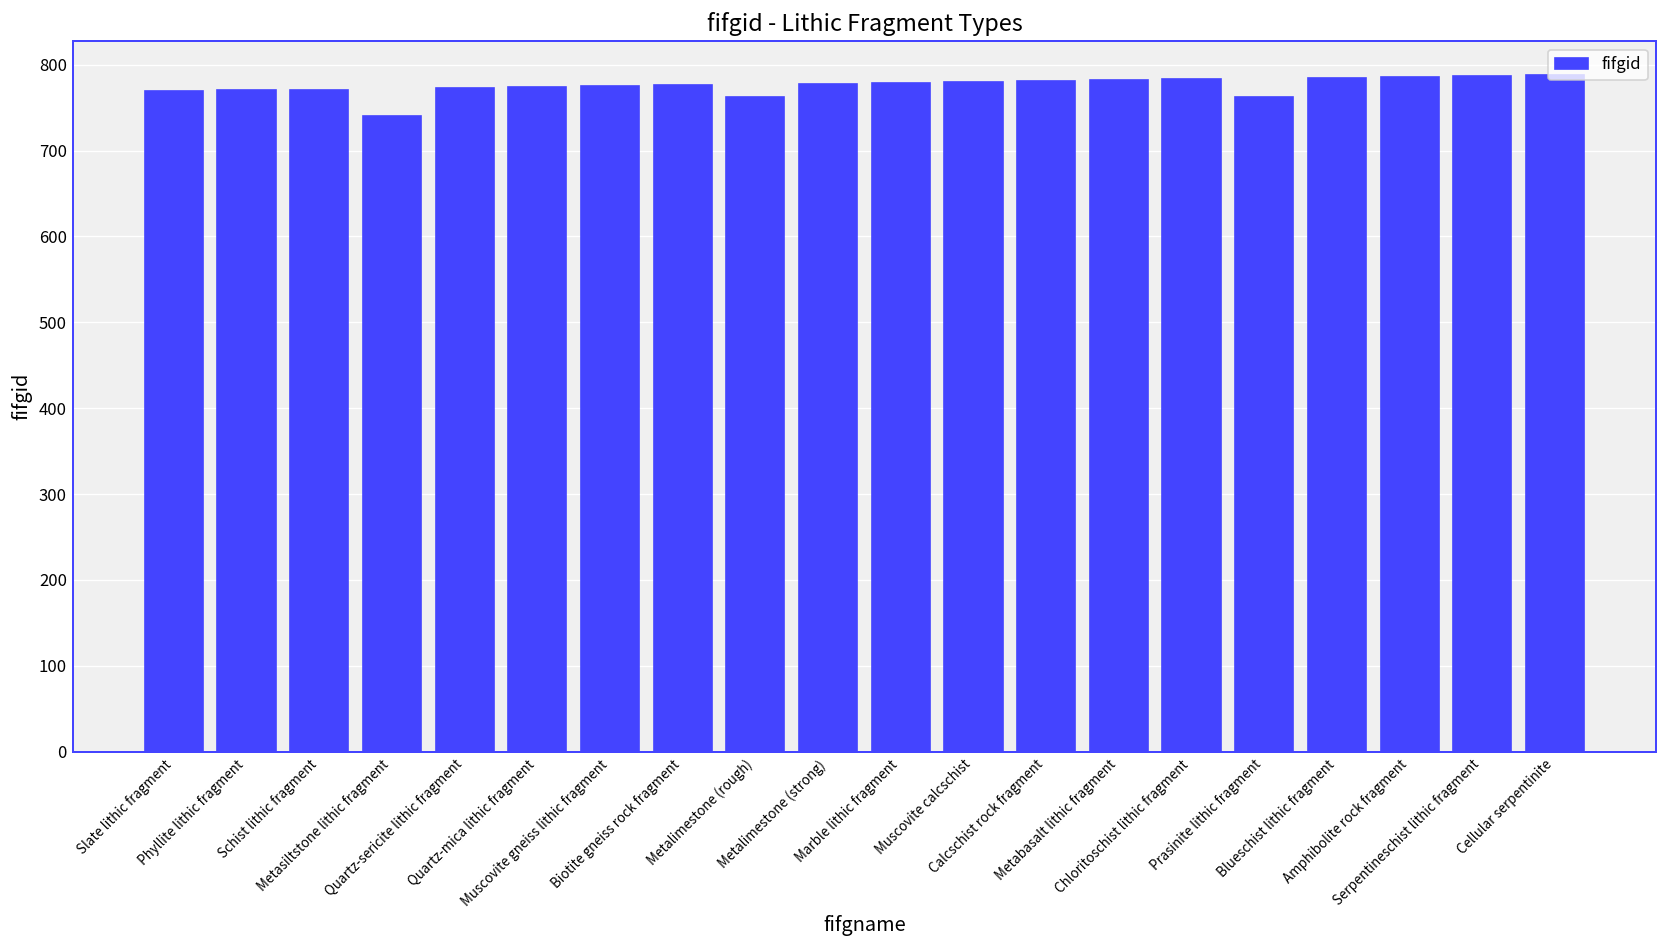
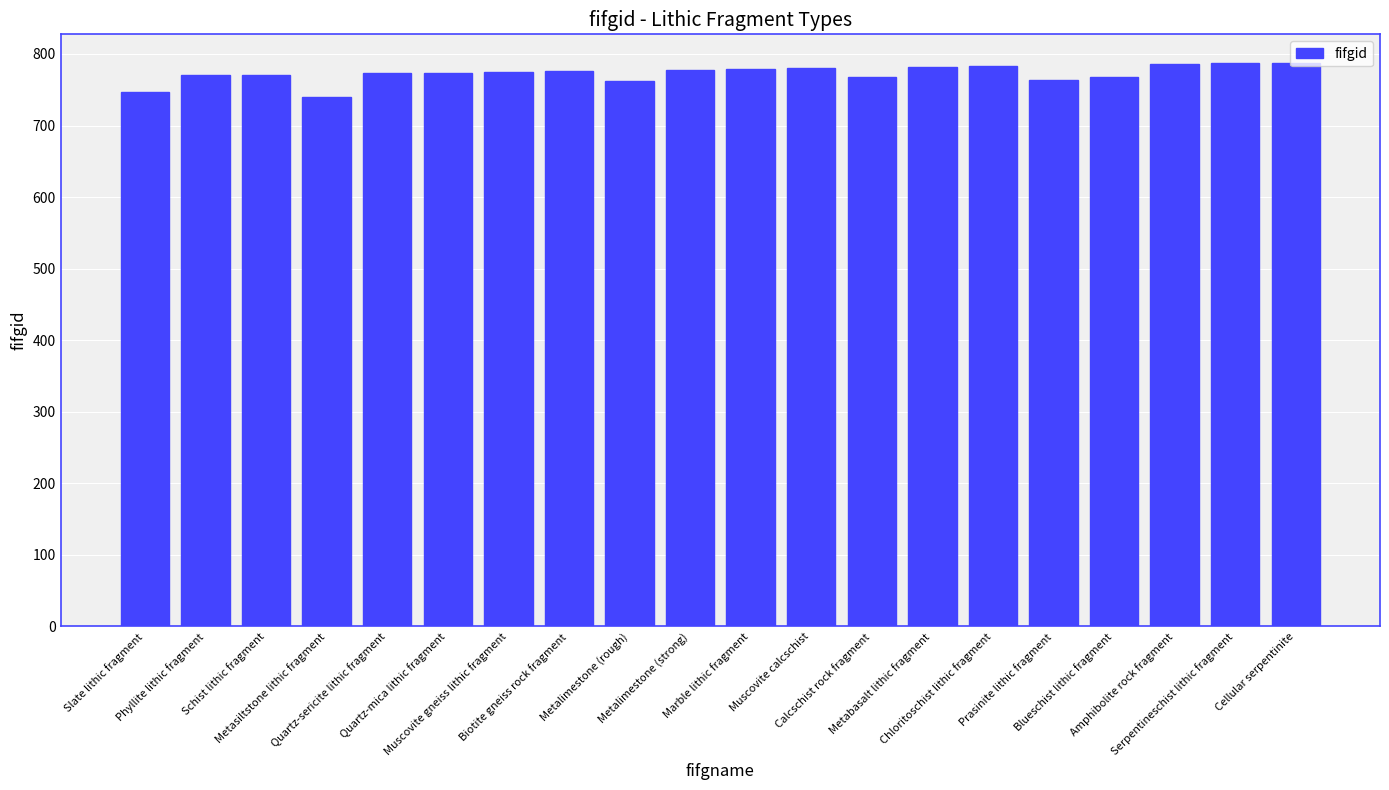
Slate lithic fragment: 770 -> 750
Calcschist rock fragment: 780 -> 770
Blueschist lithic fragment: 790 -> 770
